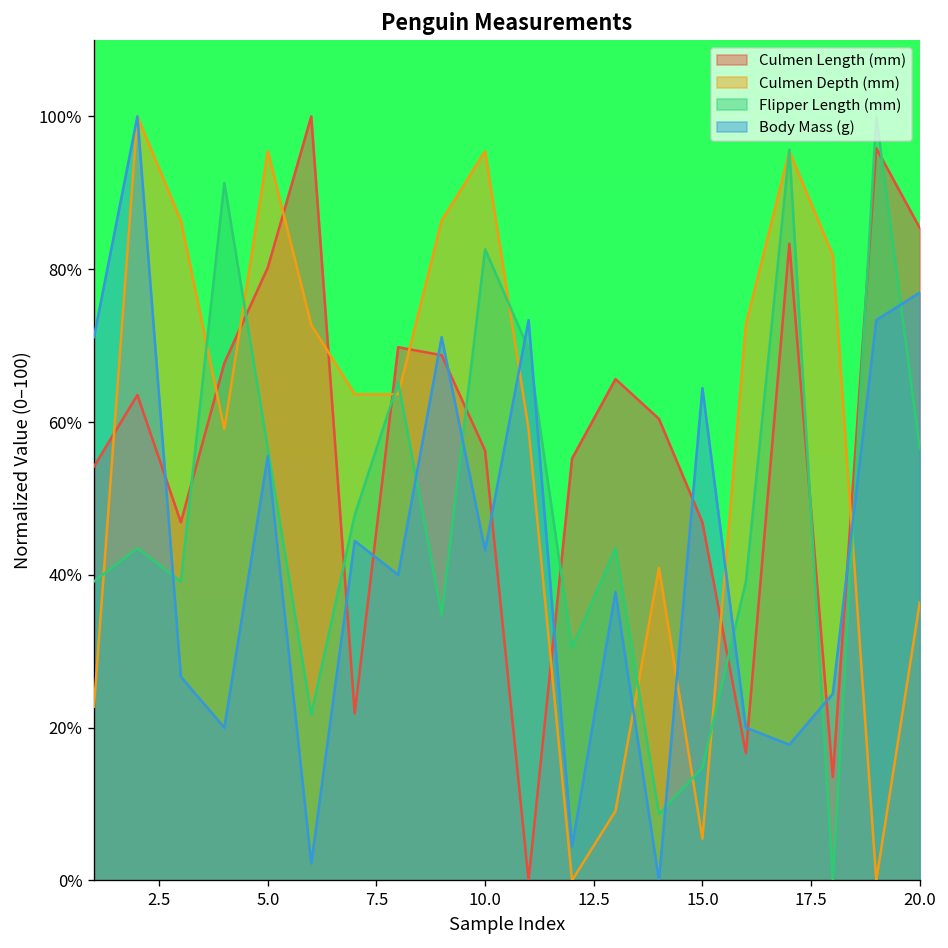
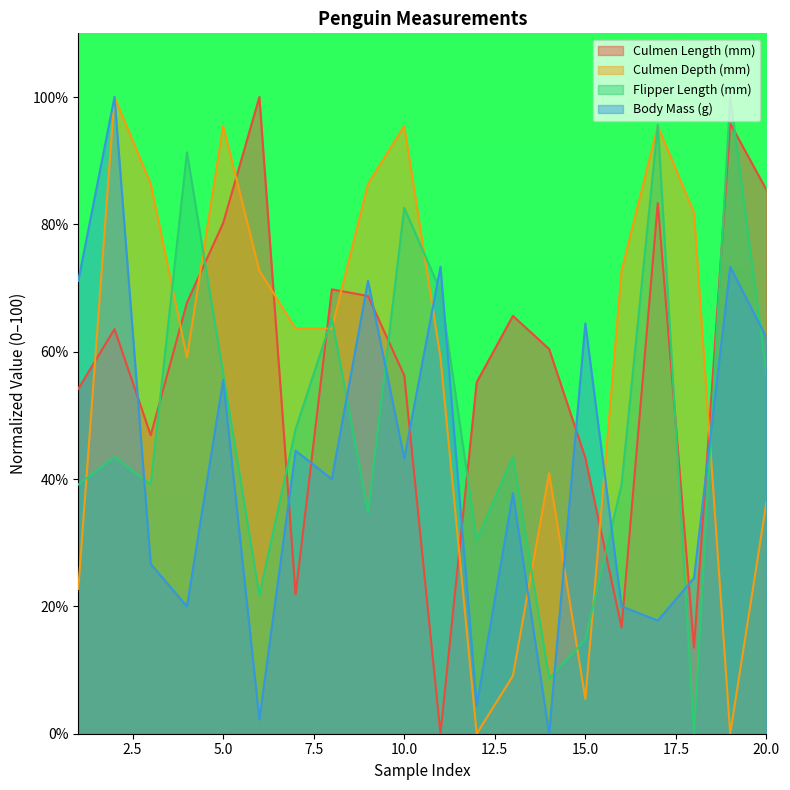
Culmen Length (mm), 15.0: 47% -> 43%
Body Mass (g), 20.0: 77% -> 62%
